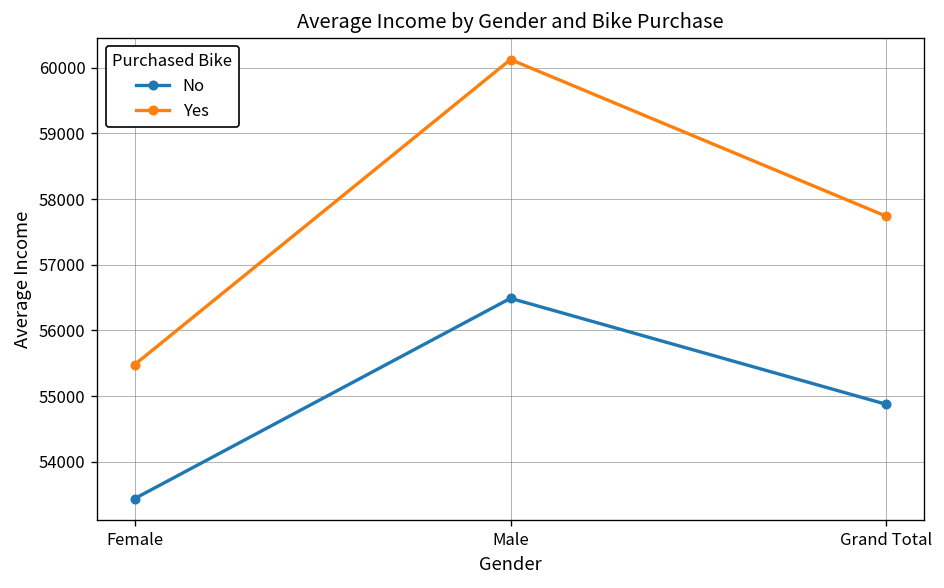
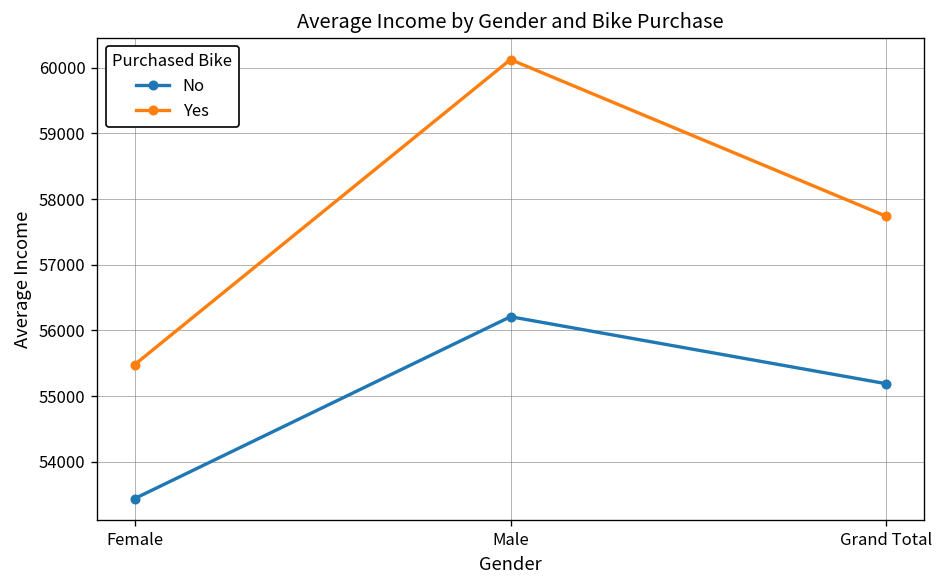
No, Male: 56500 -> 56200
No, Grand Total: 54900 -> 55200
